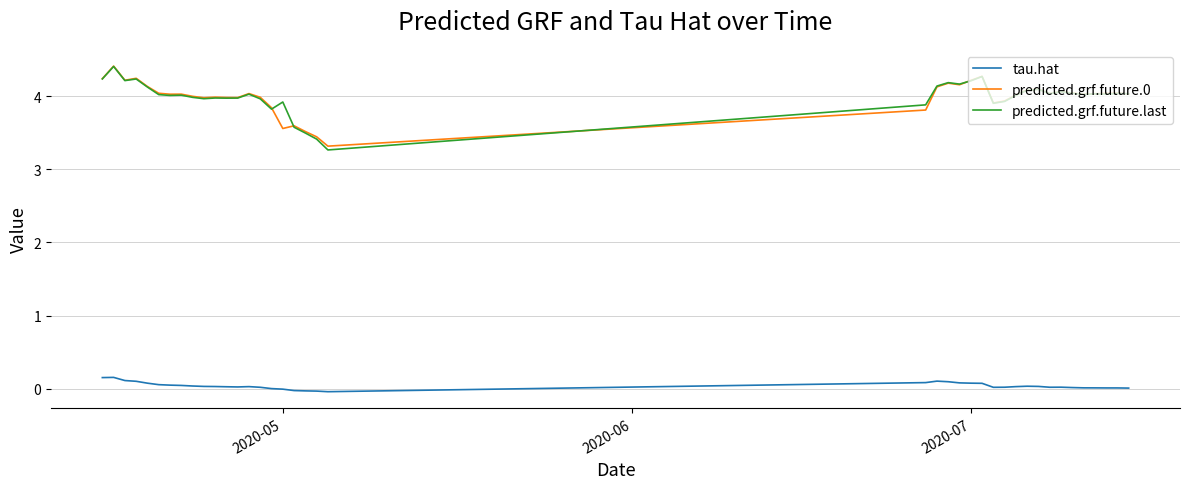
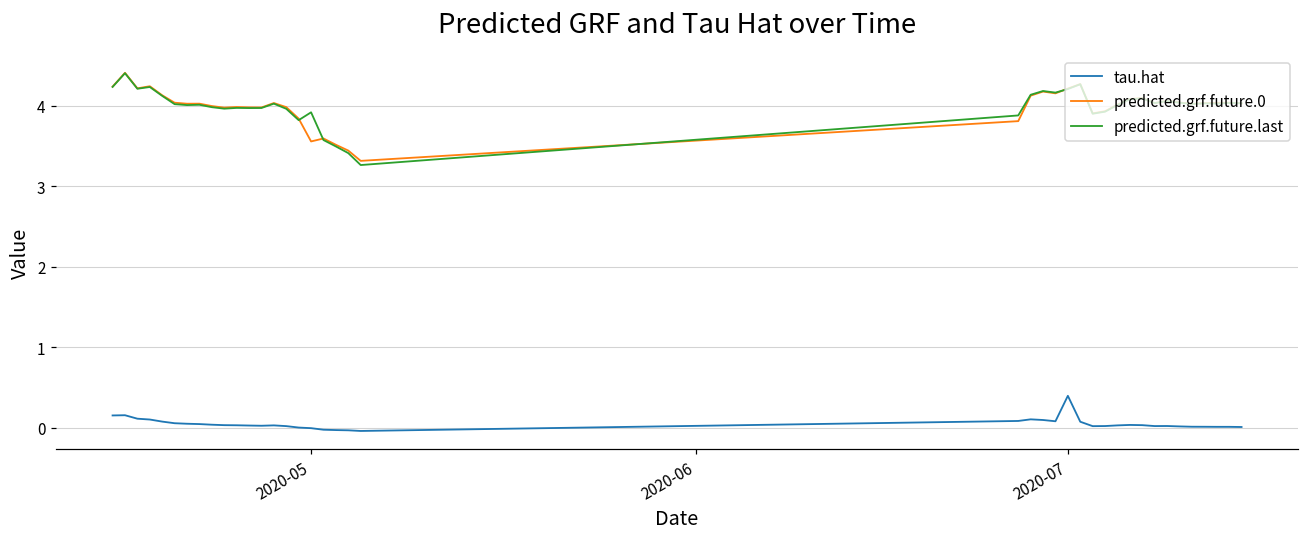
tau.hat, 2020-07: 0.1 -> 0.4
